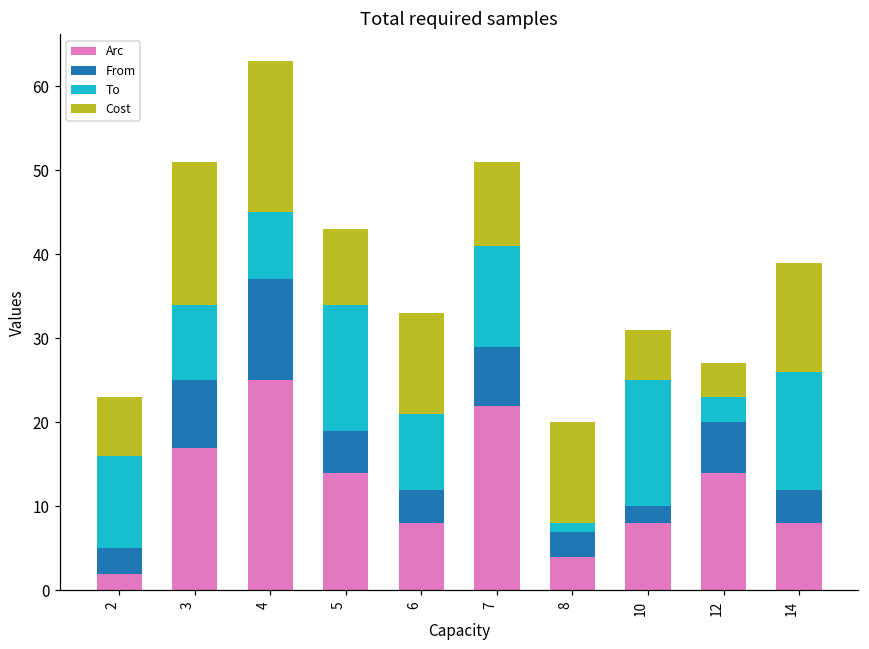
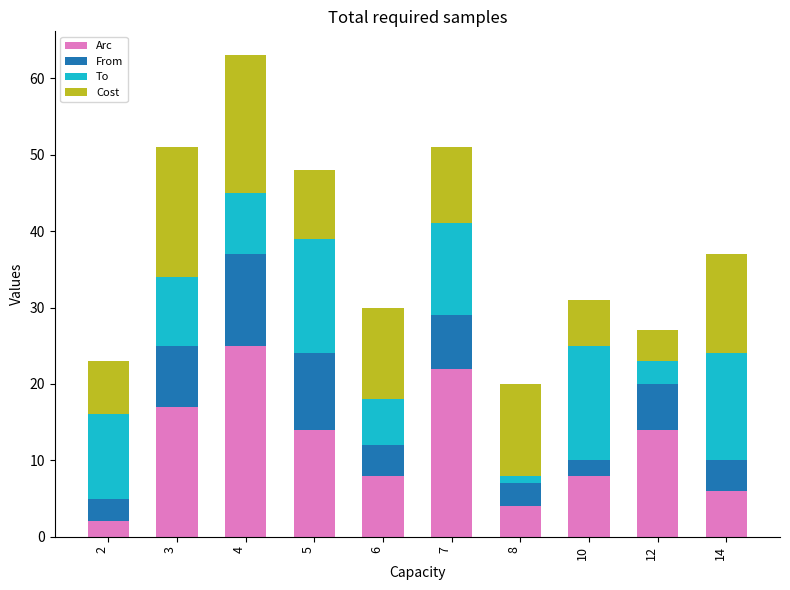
From, 5: 5 -> 10
To, 6: 9 -> 6
Arc, 14: 8 -> 6
